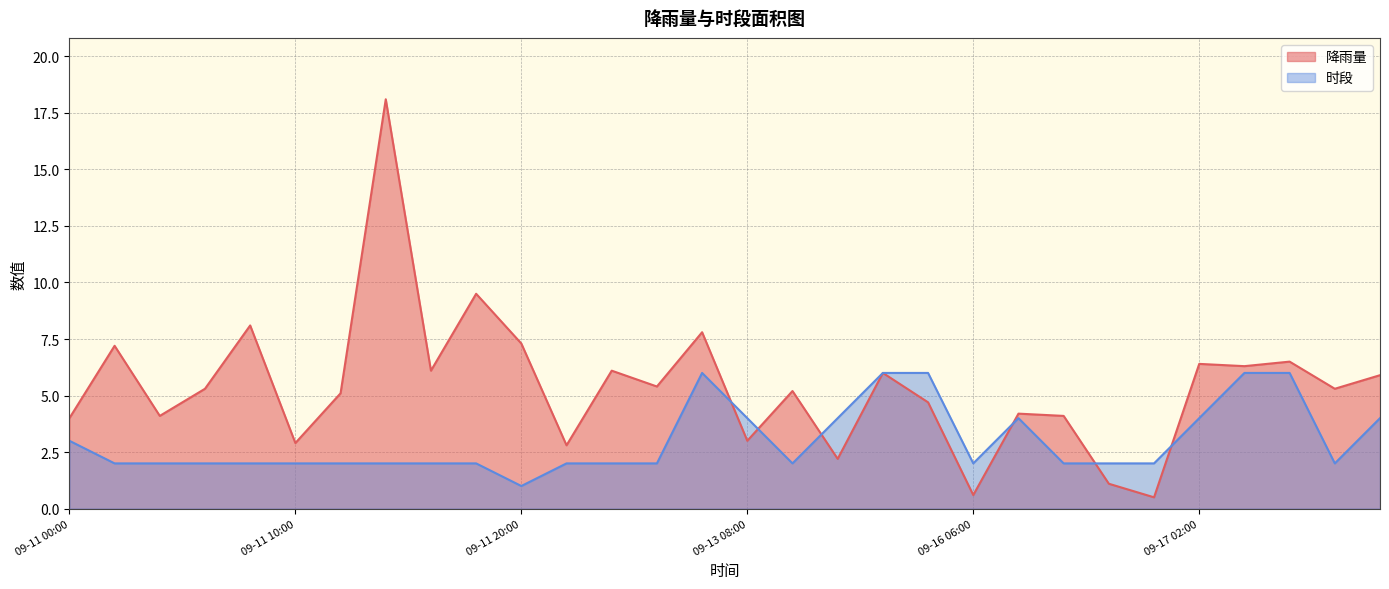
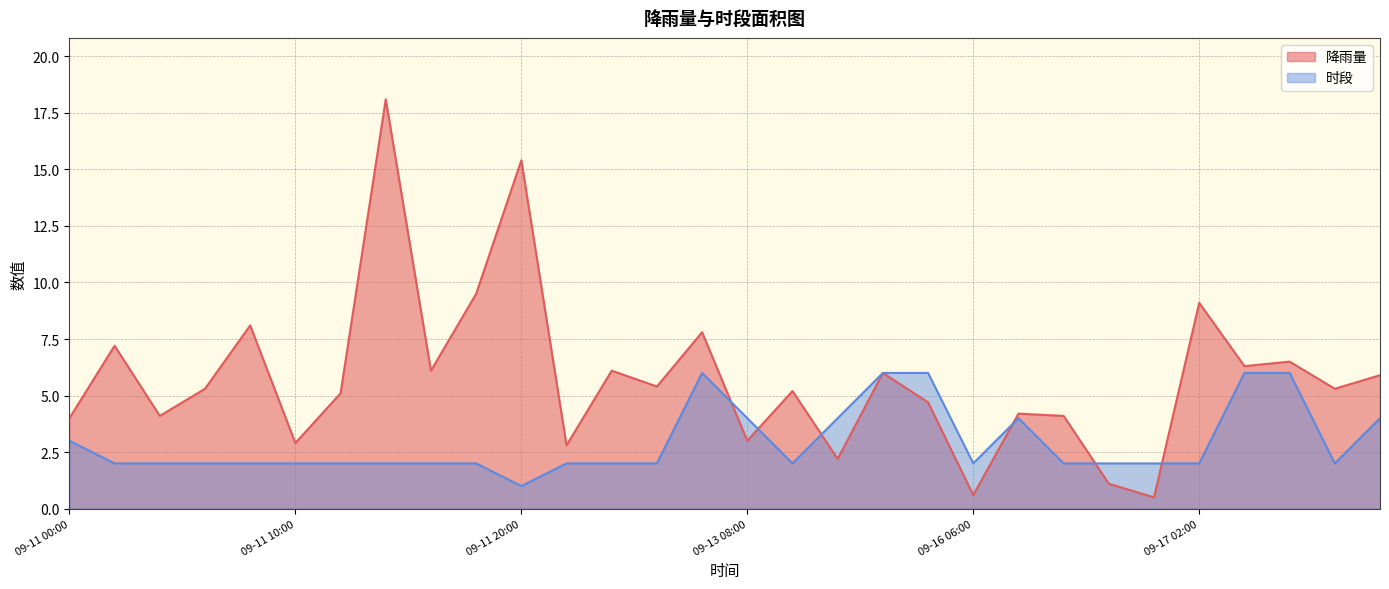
降雨量, 09-11 20:00: 7.3 -> 15.4
降雨量, 09-17 02:00: 6.4 -> 9.1
时段, 09-17 02:00: 4 -> 2
